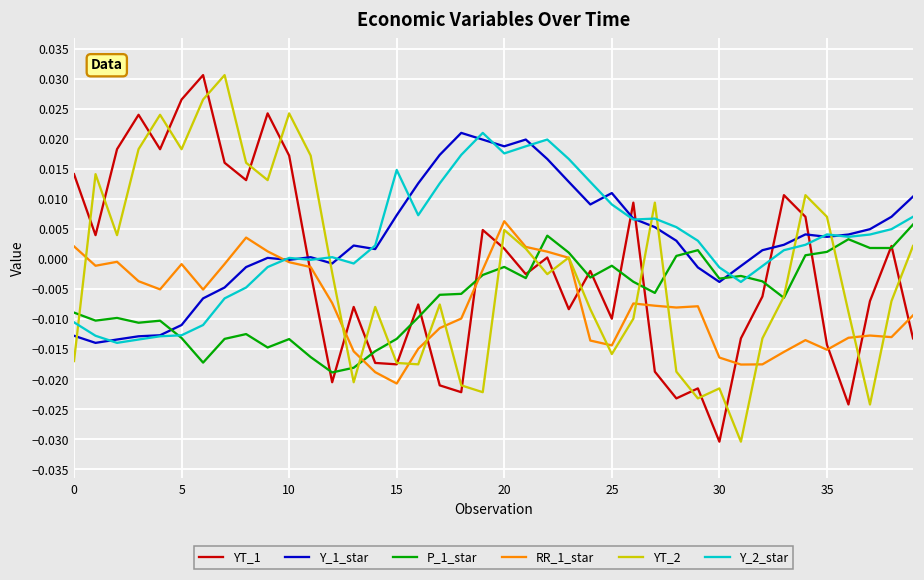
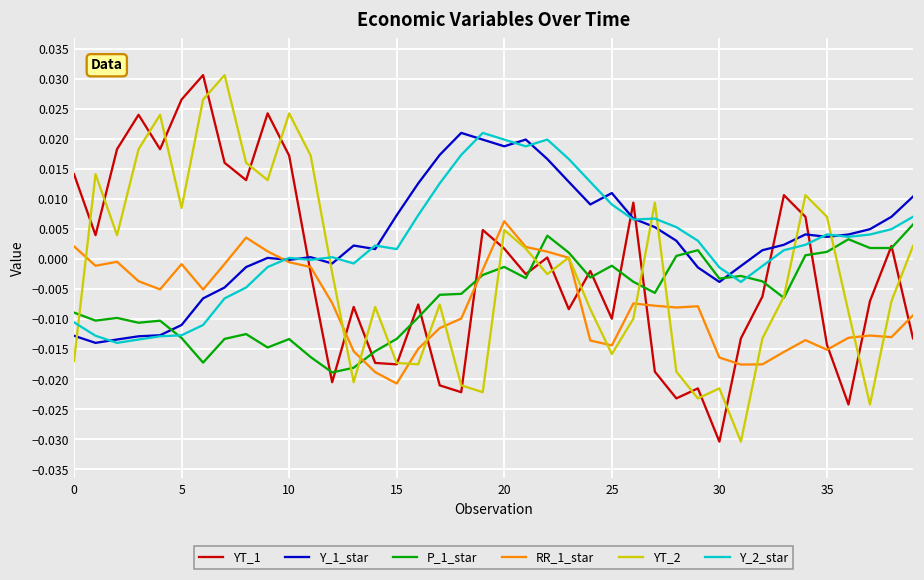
YT_2, 5: 0.018 -> 0.009
Y_2_star, 15: 0.015 -> 0.002
Y_2_star, 20: 0.018 -> 0.020
